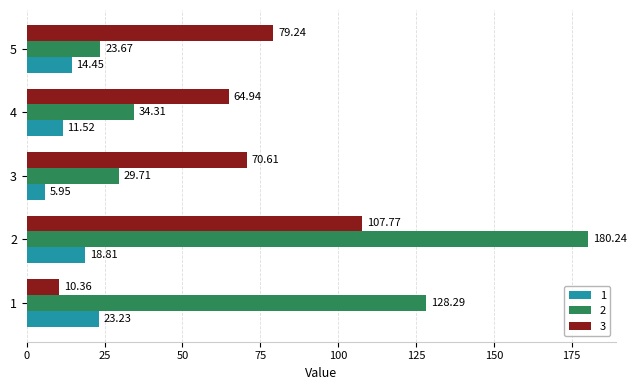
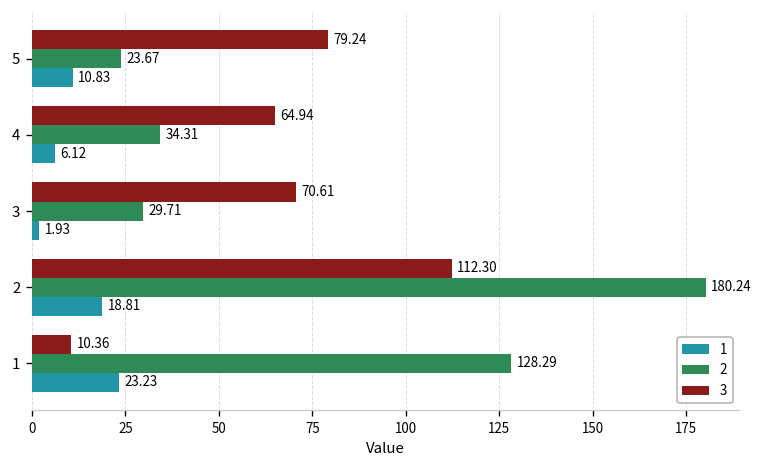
1, 5: 14.45 -> 10.83
1, 4: 11.52 -> 6.12
1, 3: 5.95 -> 1.93
3, 2: 107.77 -> 112.30
